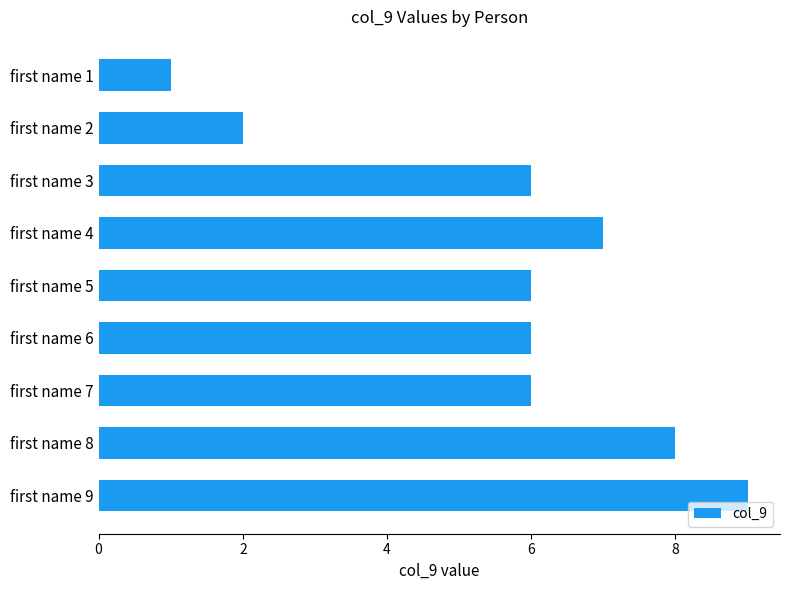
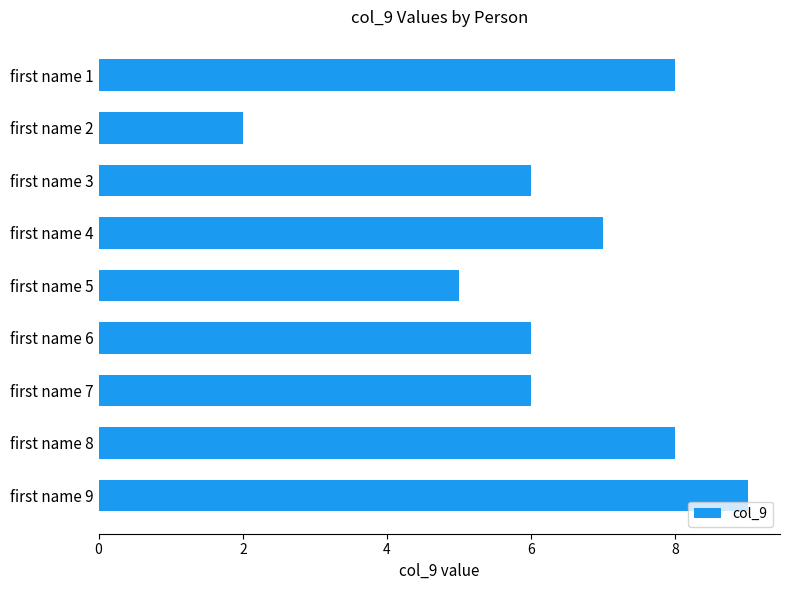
first name 1: 1 -> 8
first name 5: 6 -> 5
